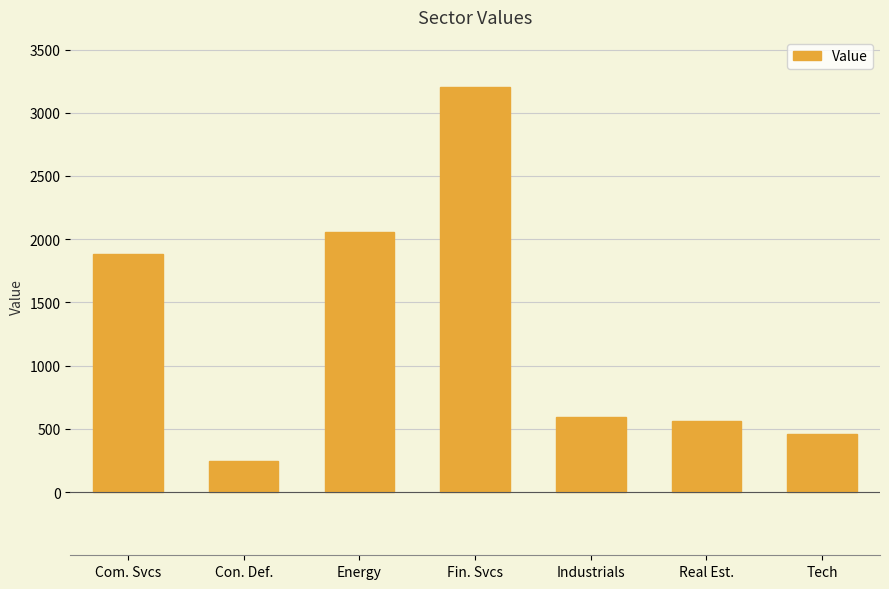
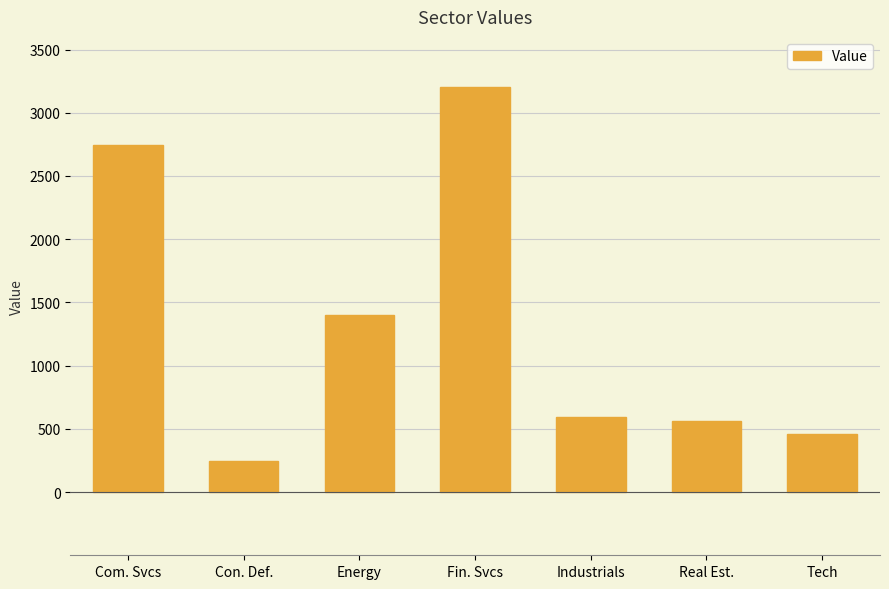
Com. Svcs: 1880 -> 2750
Energy: 2060 -> 1400
